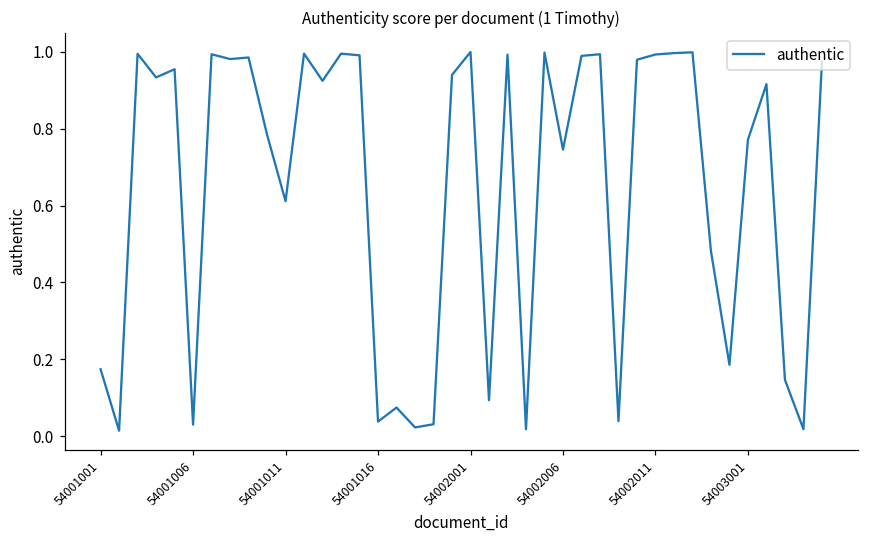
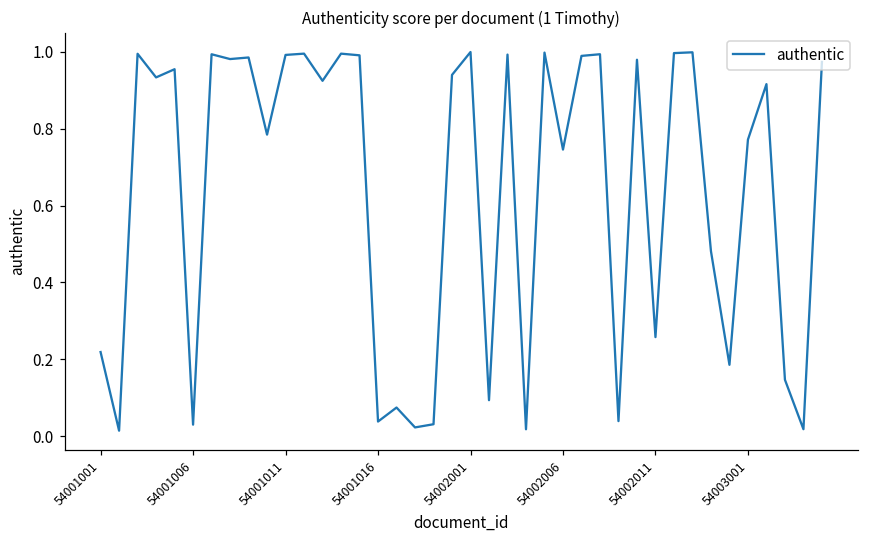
54001001: 0.17 -> 0.22
54001011: 0.61 -> 0.99
54002011: 0.99 -> 0.26
